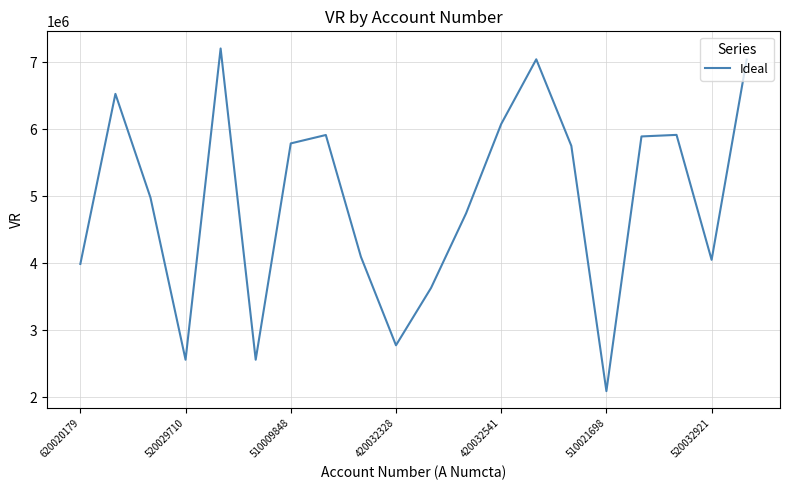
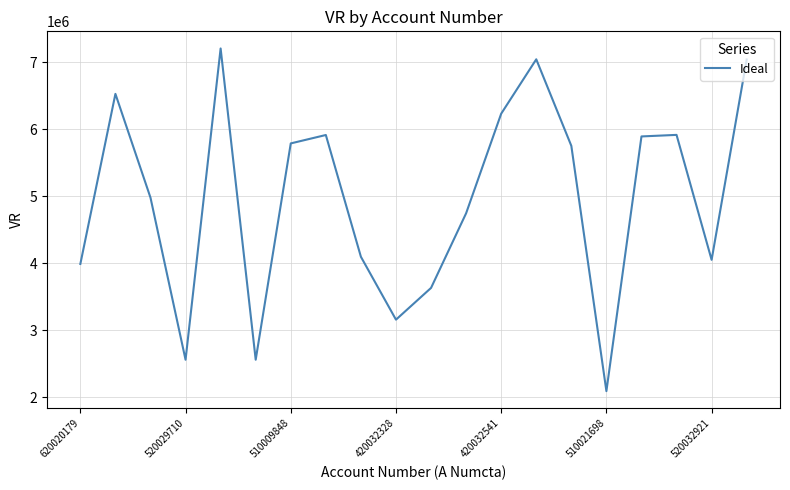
420032328: 2800000 -> 3200000
420032541: 6100000 -> 6200000
